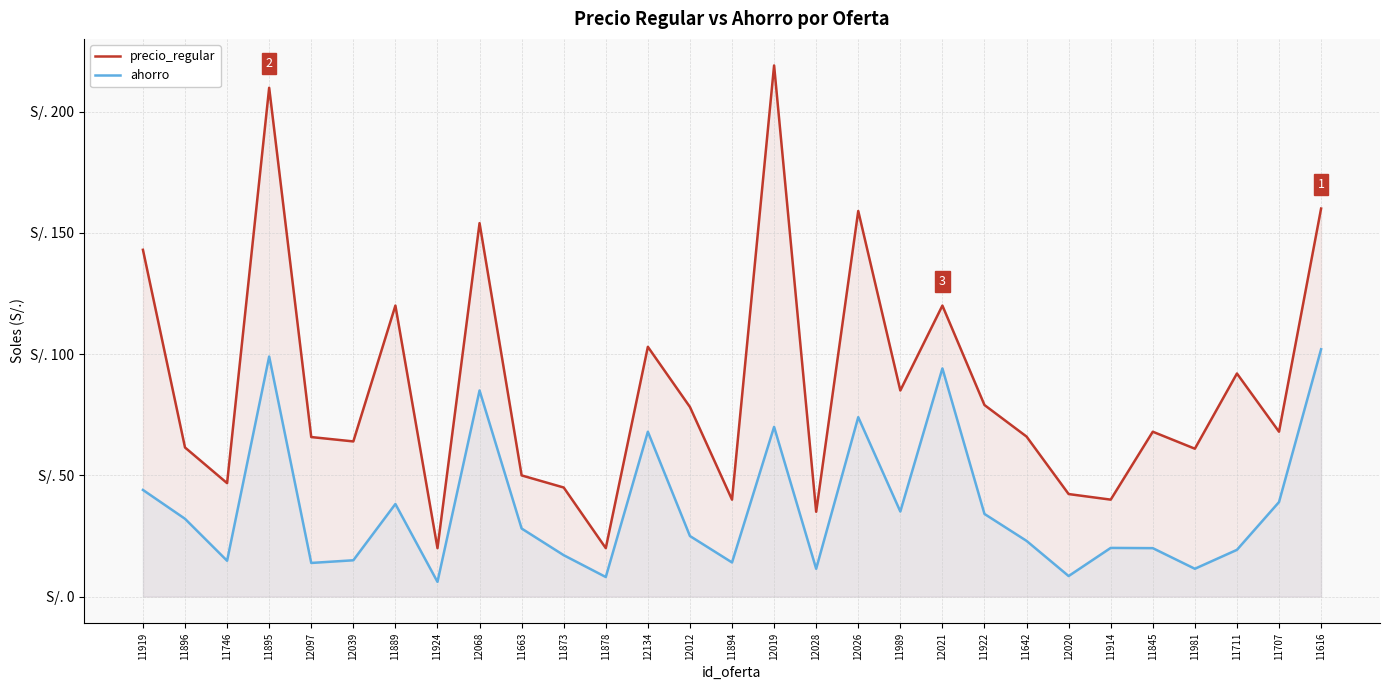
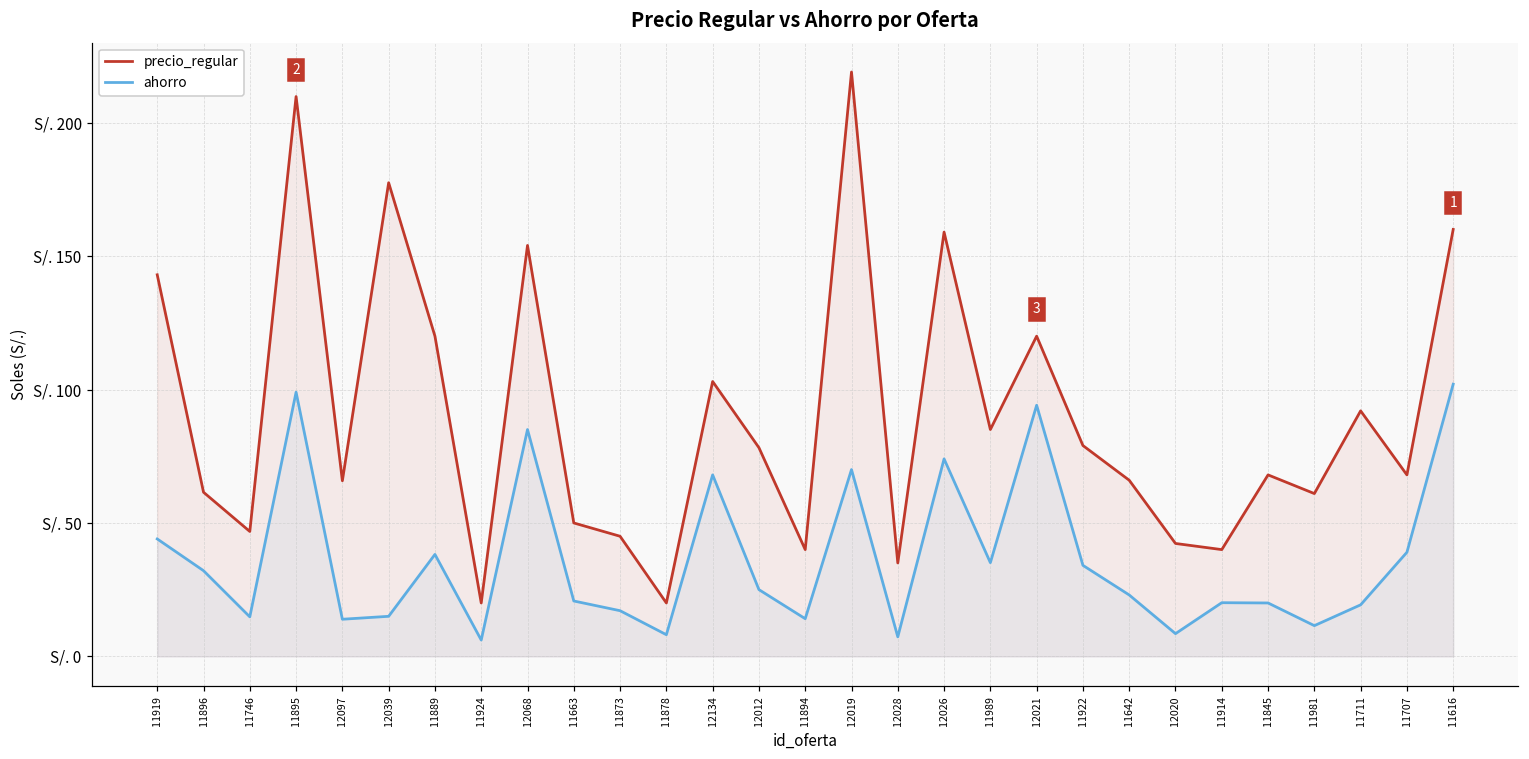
precio_regular, 12039: S/. 64 -> S/. 178
ahorro, 11663: S/. 28 -> S/. 21
ahorro, 12028: S/. 12 -> S/. 7
